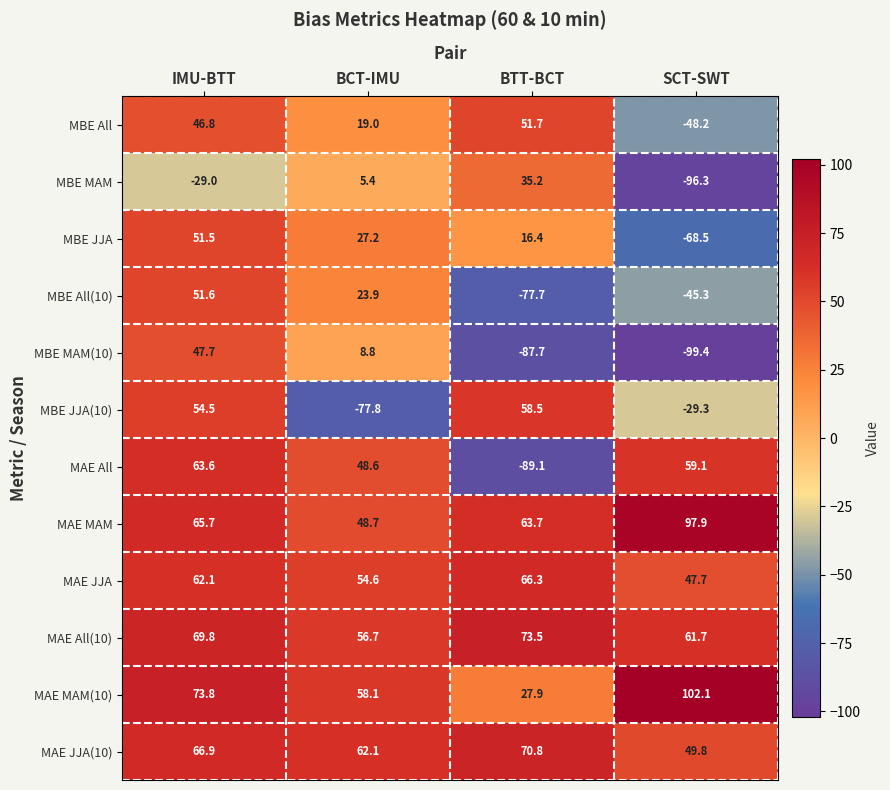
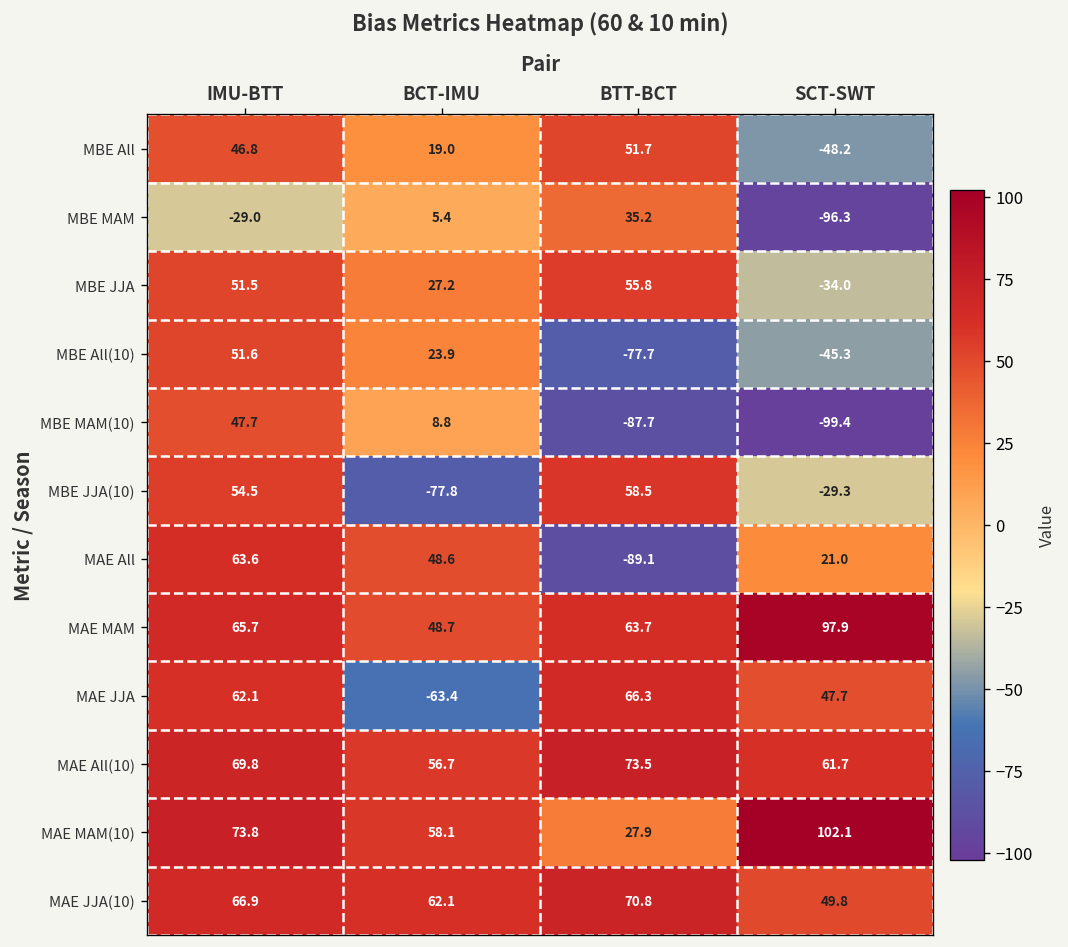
MBE JJA, BTT-BCT: 16.4 -> 55.8
MBE JJA, SCT-SWT: -68.5 -> -34.0
MAE All, SCT-SWT: 59.1 -> 21.0
MAE JJA, BCT-IMU: 54.6 -> -63.4
